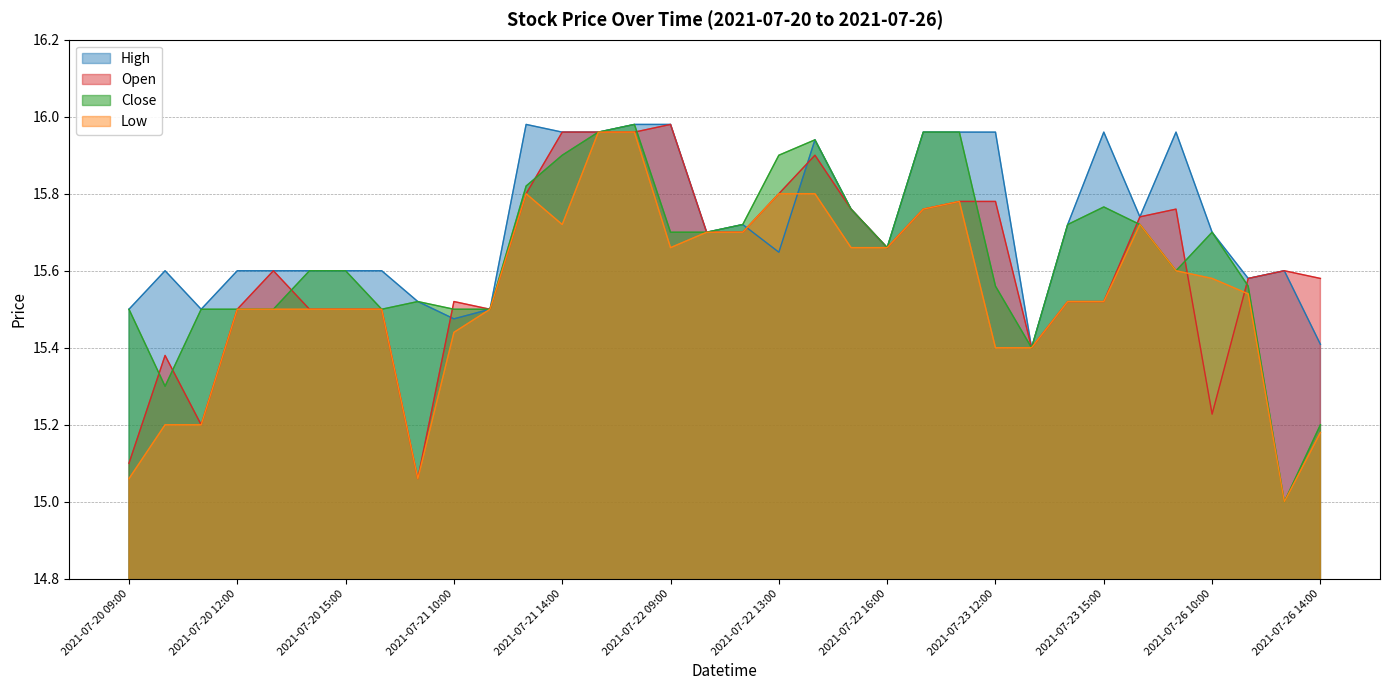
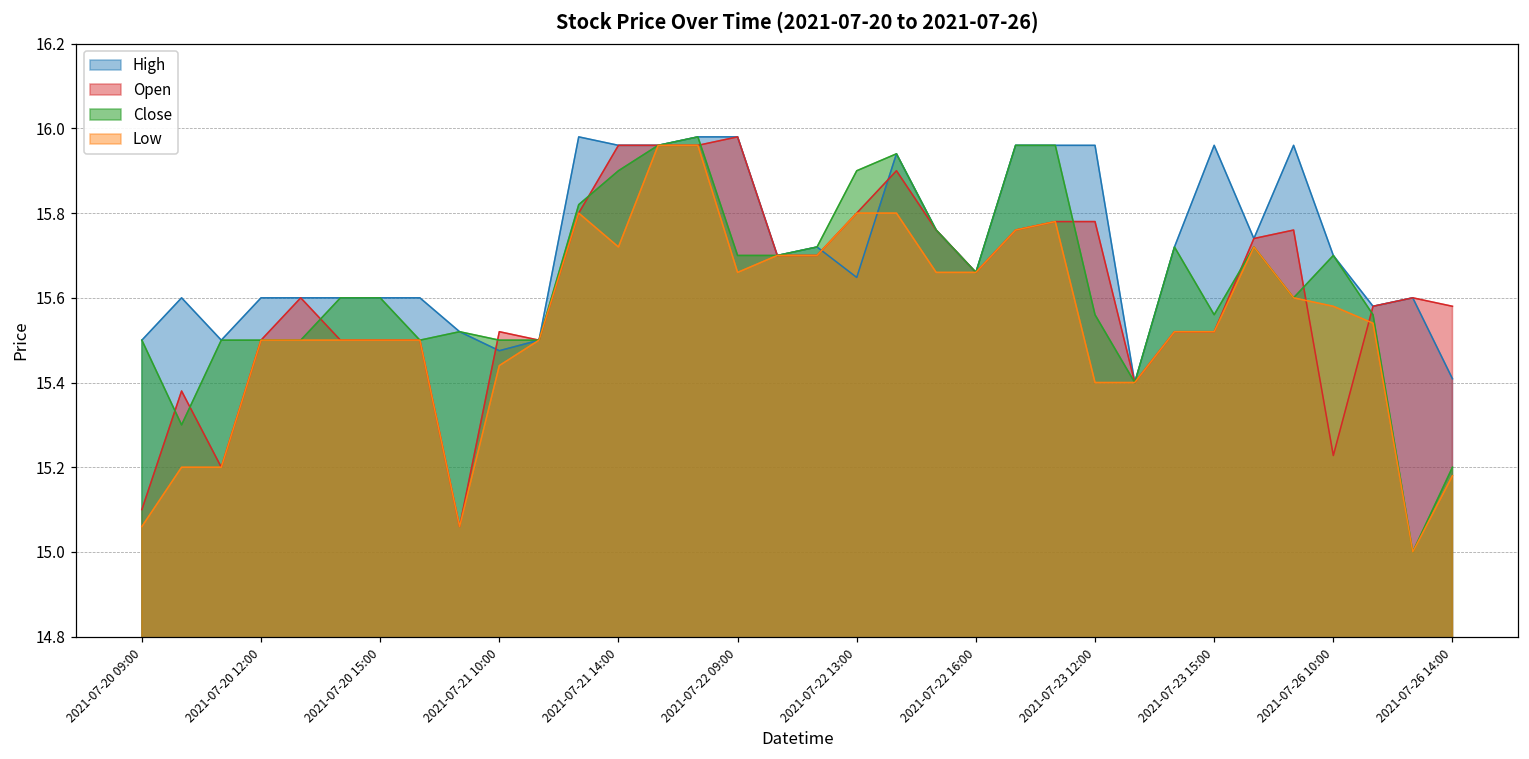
Close, 2021-07-23 15:00: 15.77 -> 15.56
